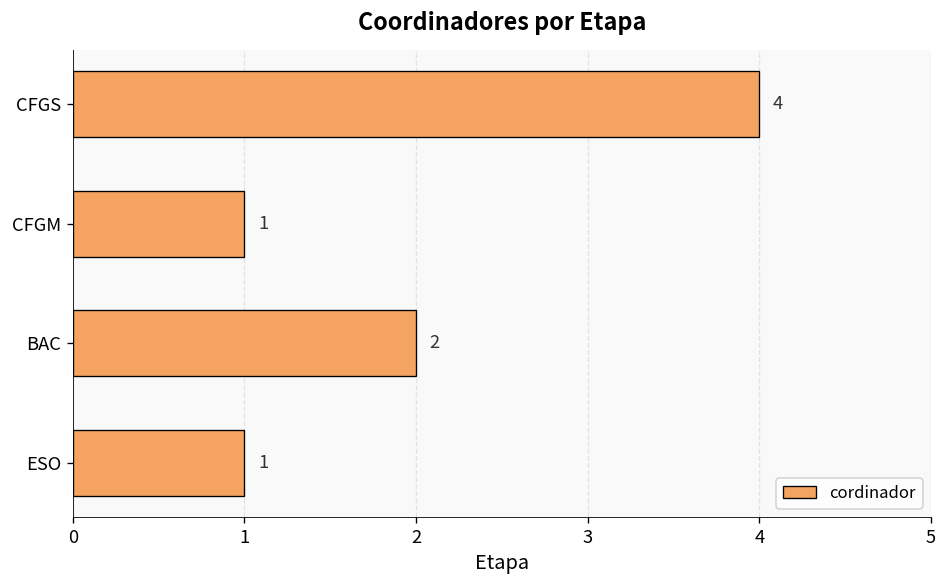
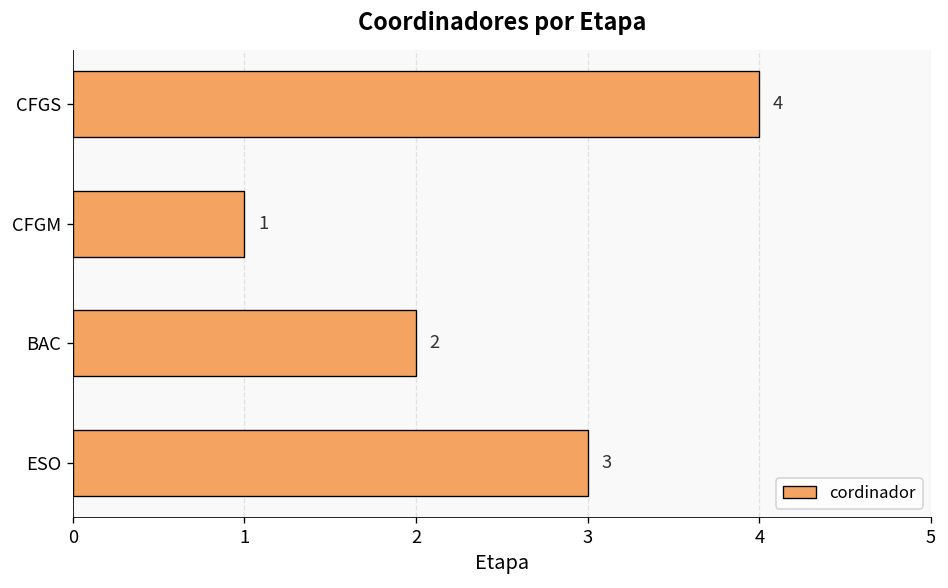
ESO: 1 -> 3
